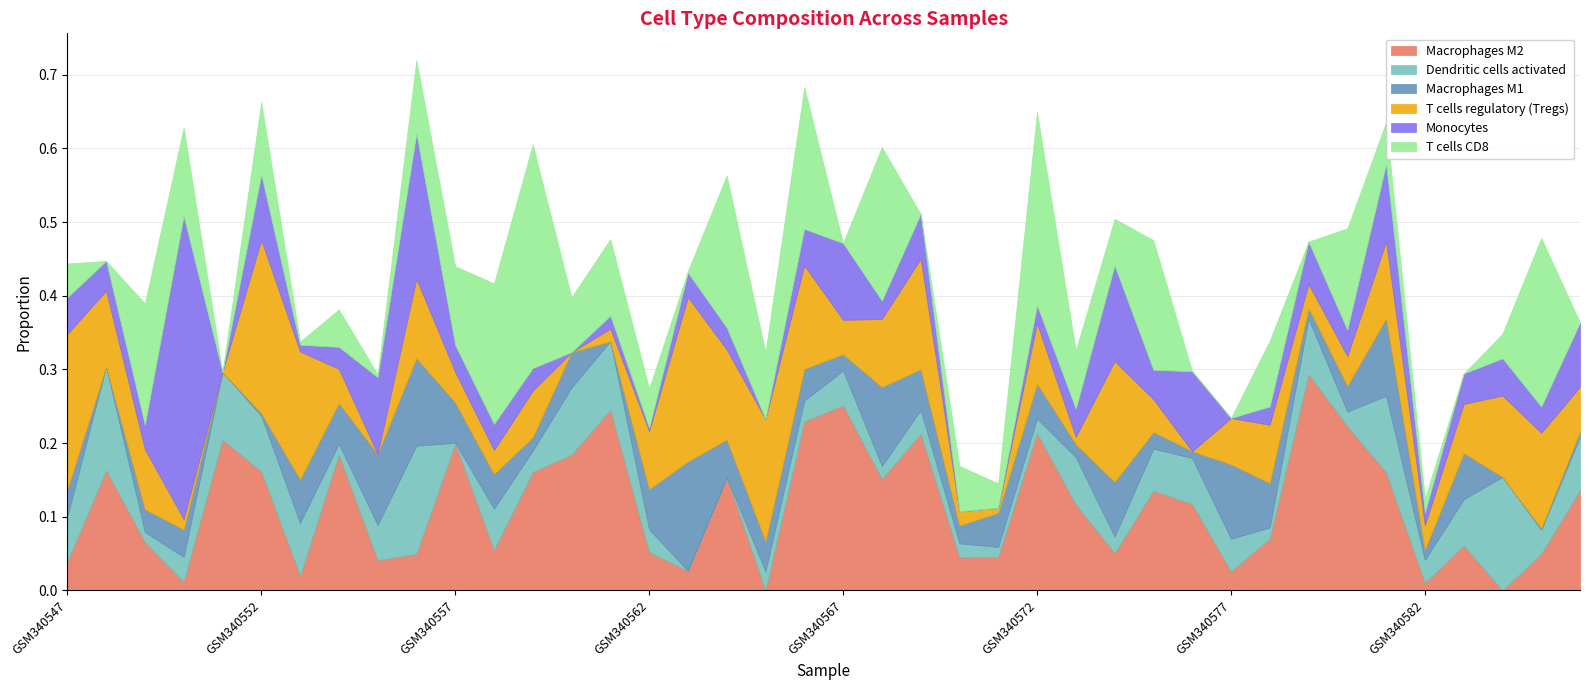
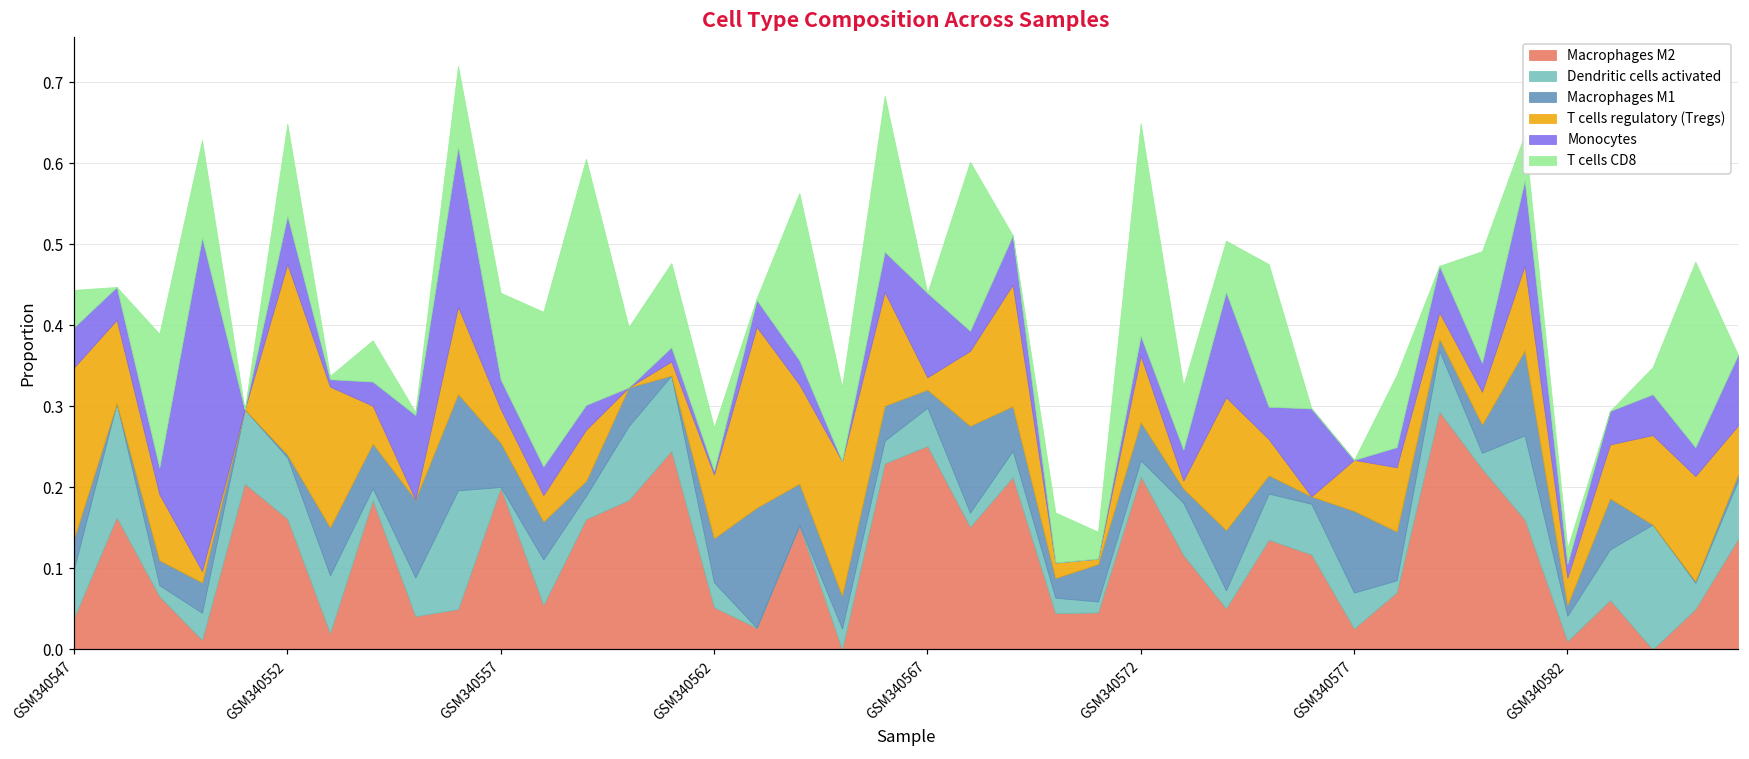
Monocytes, GSM340552: 0.09 -> 0.06
T cells CD8, GSM340552: 0.10 -> 0.11
T cells regulatory (Tregs), GSM340567: 0.05 -> 0.02
